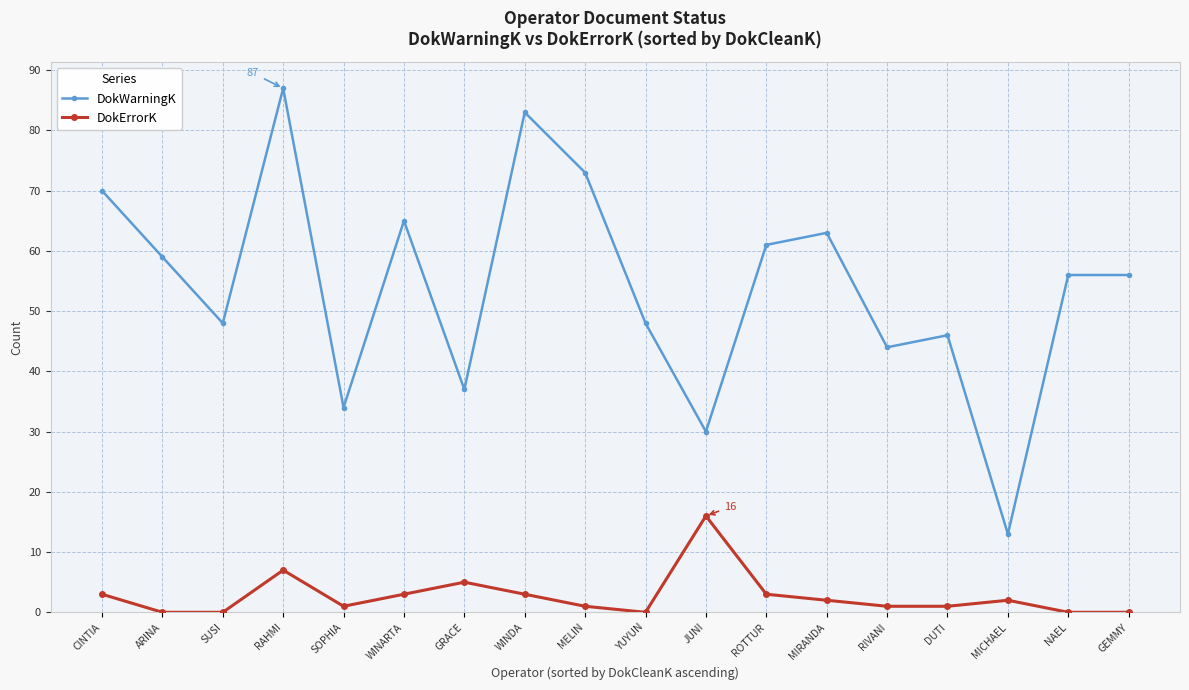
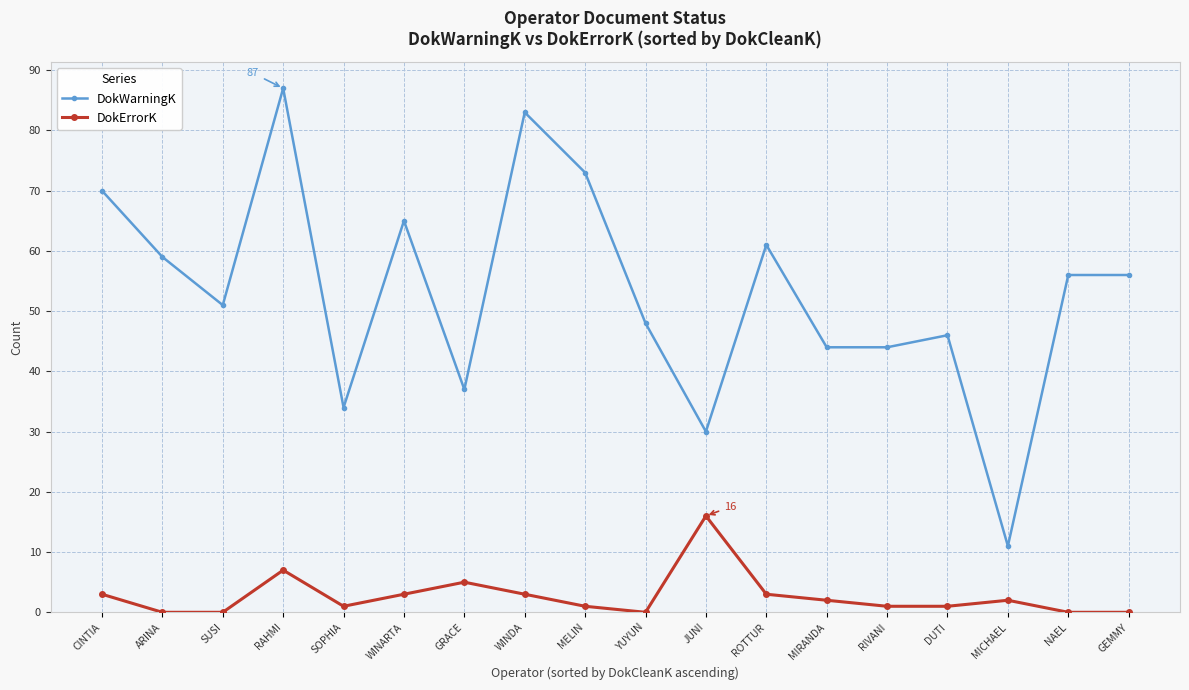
DokWarningK, SUSI: 48 -> 51
DokWarningK, MIRANDA: 63 -> 44
DokWarningK, MICHAEL: 13 -> 11
